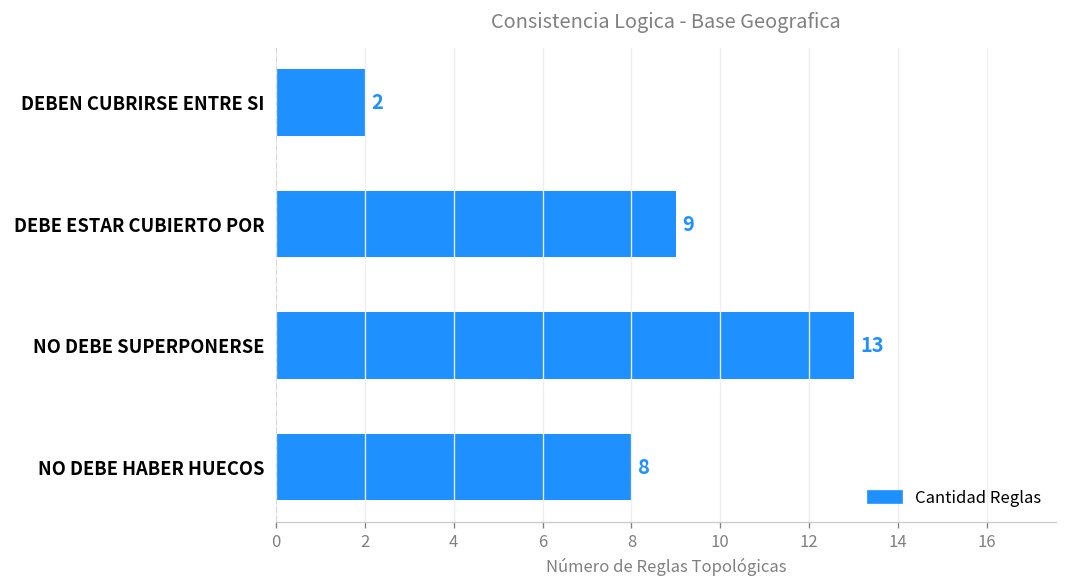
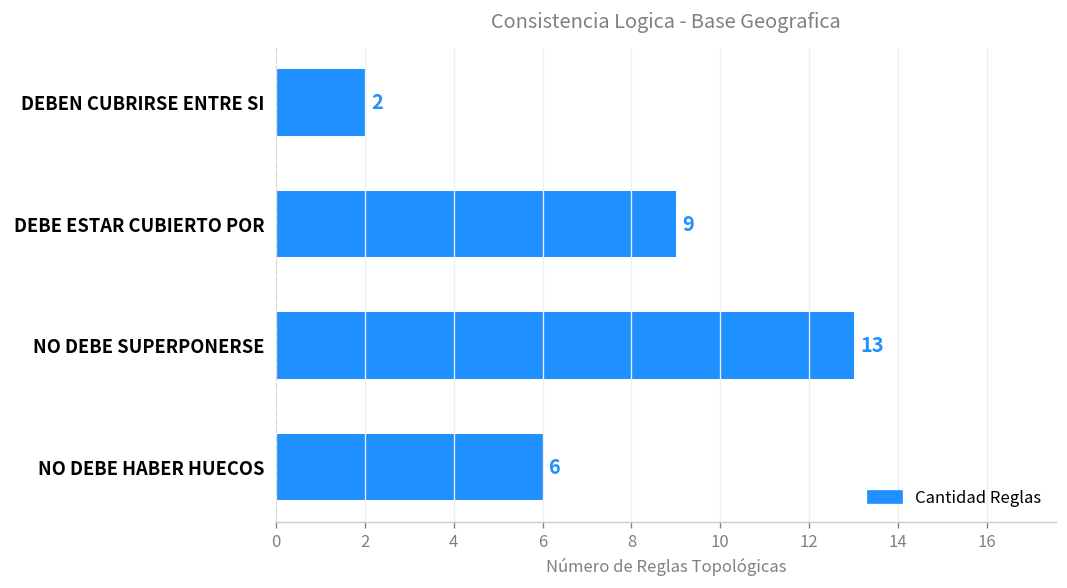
NO DEBE HABER HUECOS: 8 -> 6
